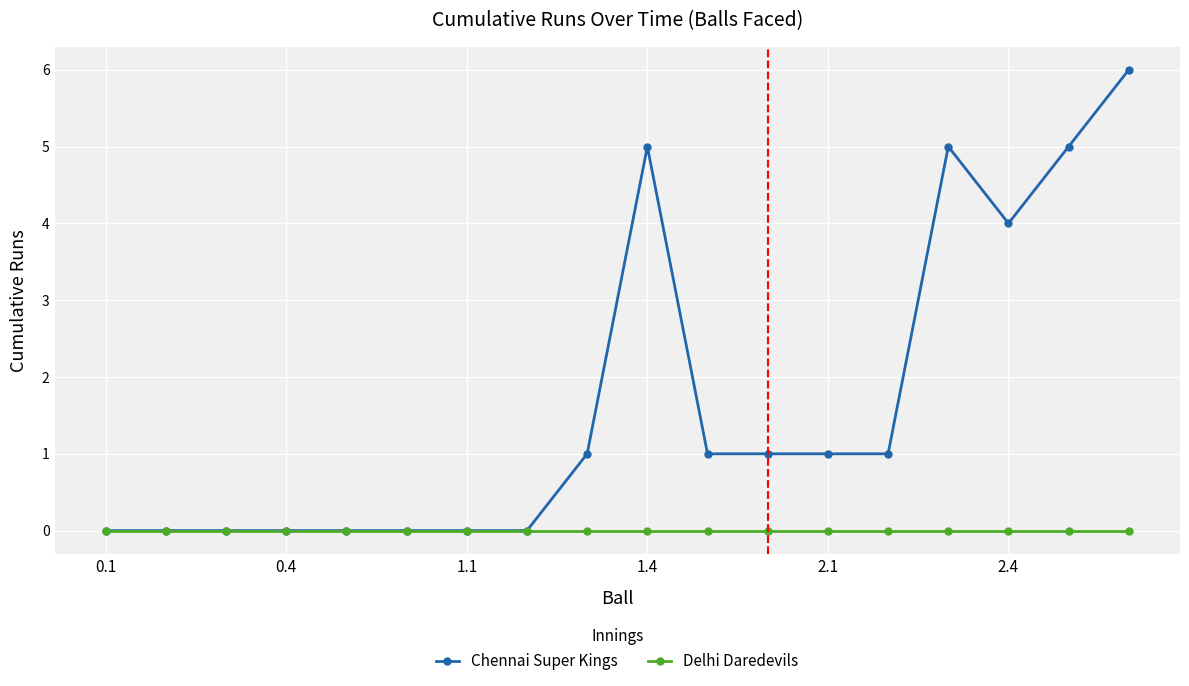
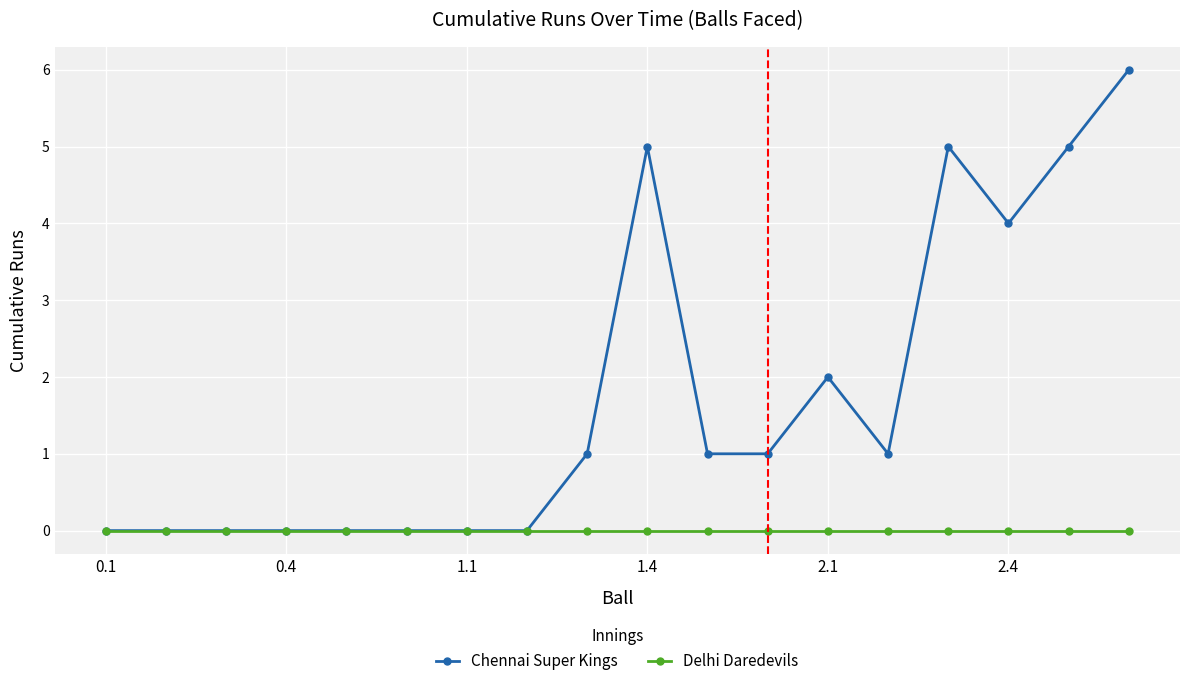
Chennai Super Kings, 2.1: 1 -> 2
